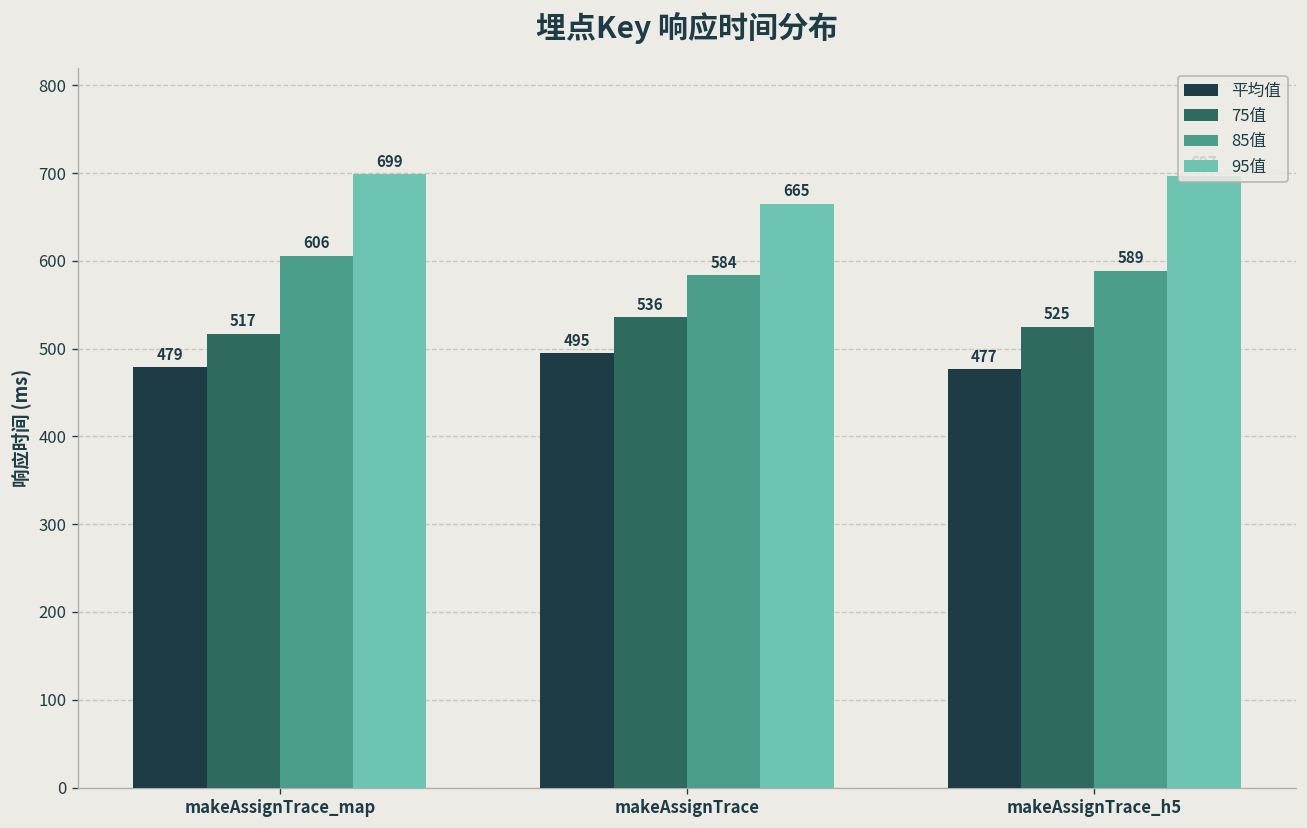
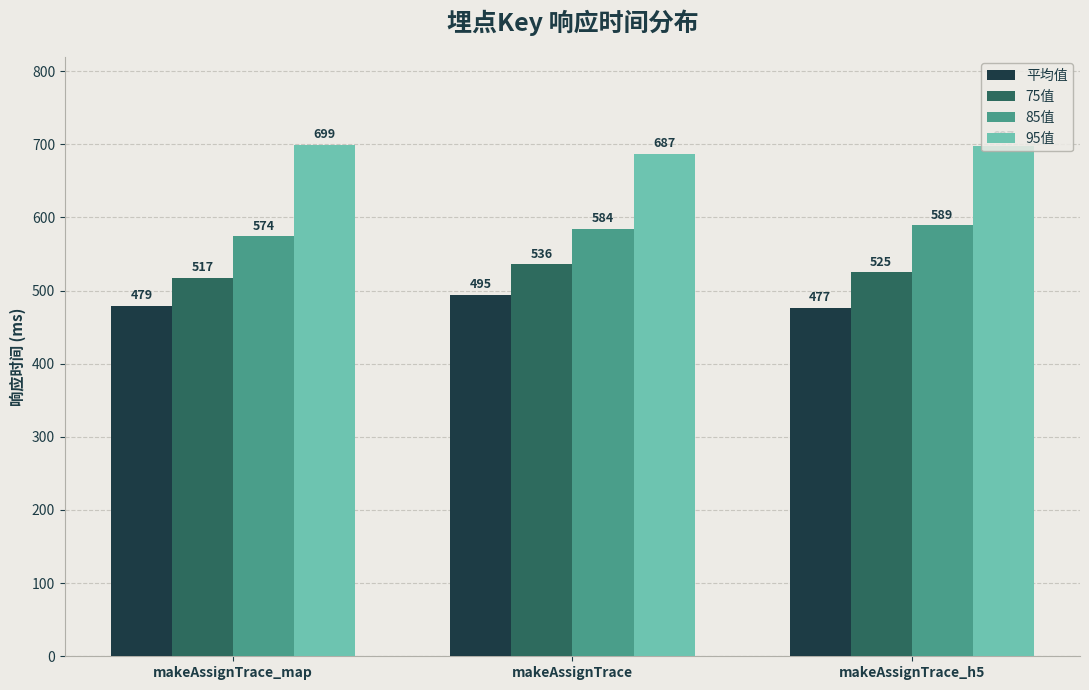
85值, makeAssignTrace_map: 606 -> 574
95值, makeAssignTrace: 665 -> 687
